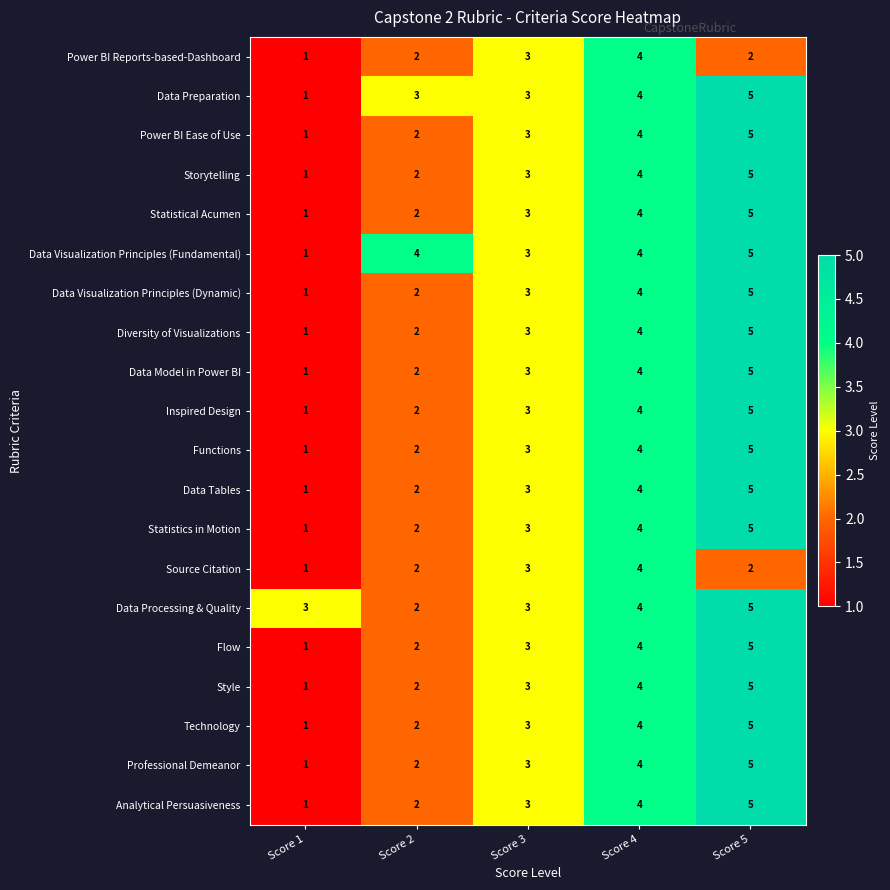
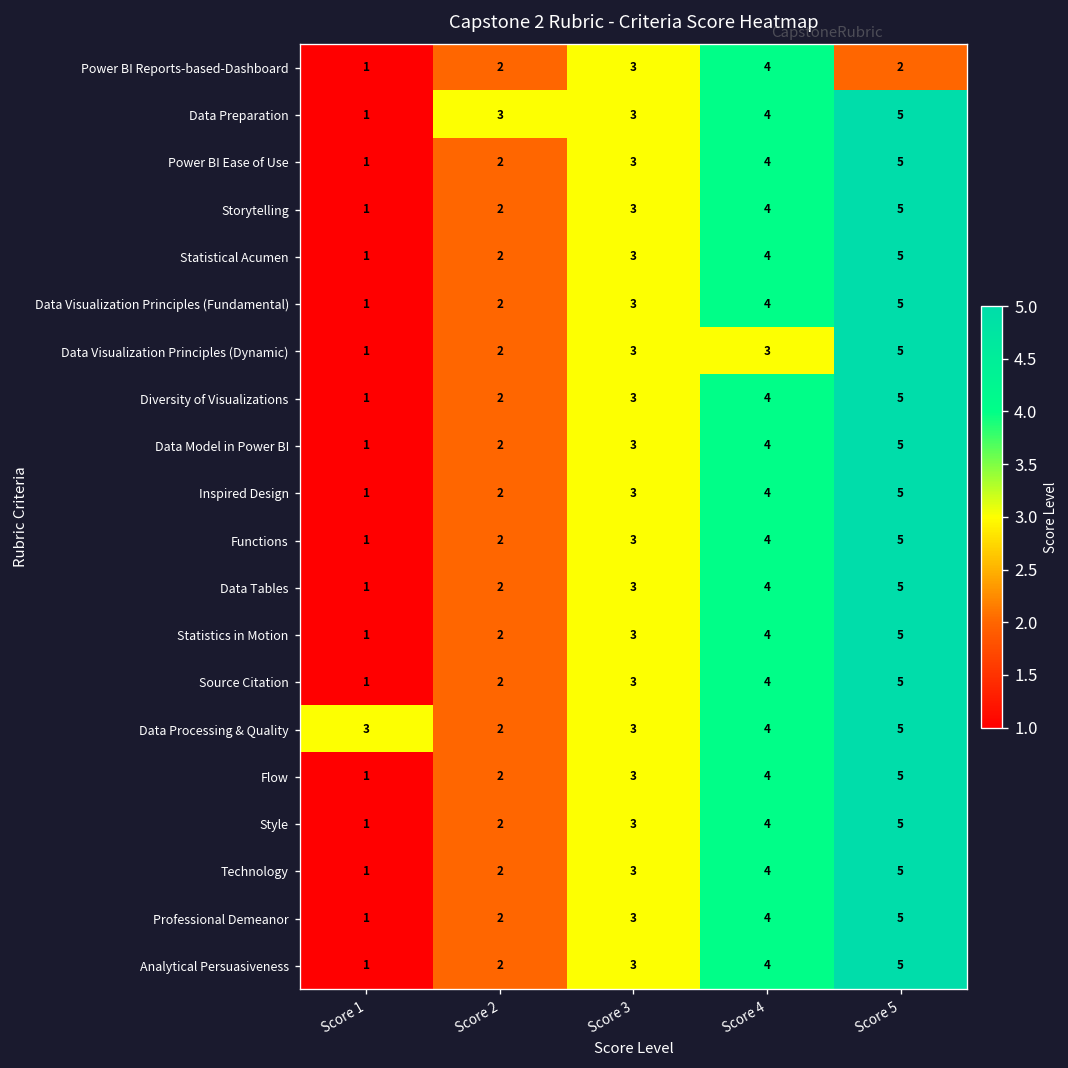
Data Visualization Principles (Fundamental), Score 2: 4 -> 2
Data Visualization Principles (Dynamic), Score 4: 4 -> 3
Source Citation, Score 5: 2 -> 5
